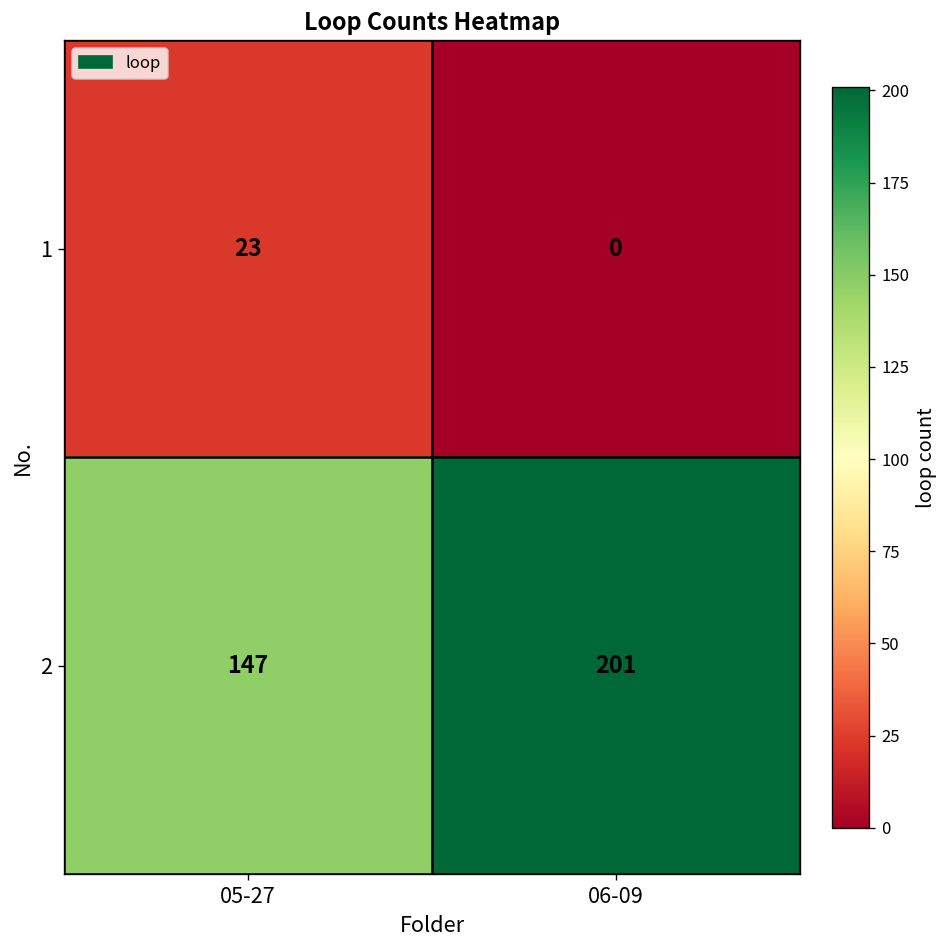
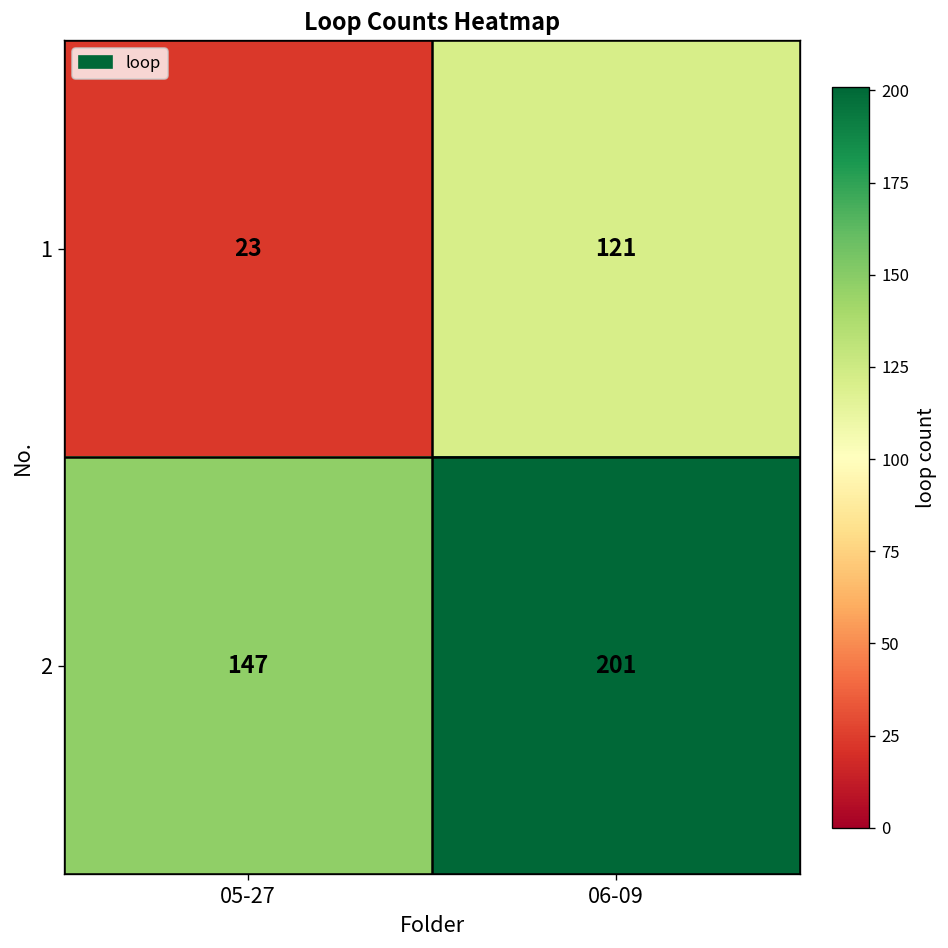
1, 06-09: 0 -> 121
